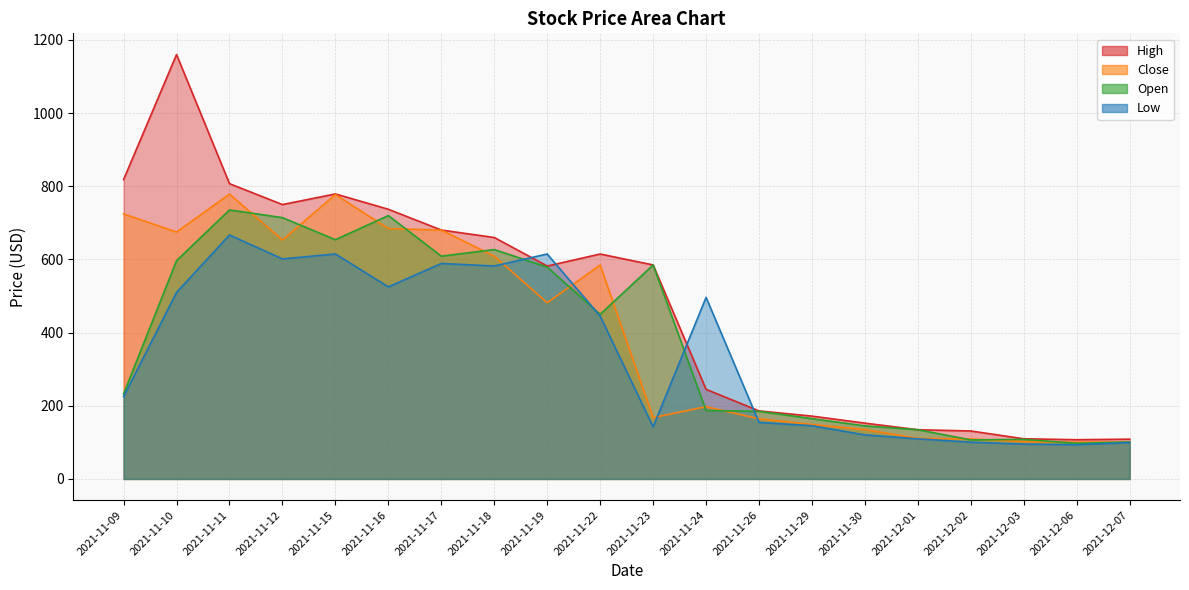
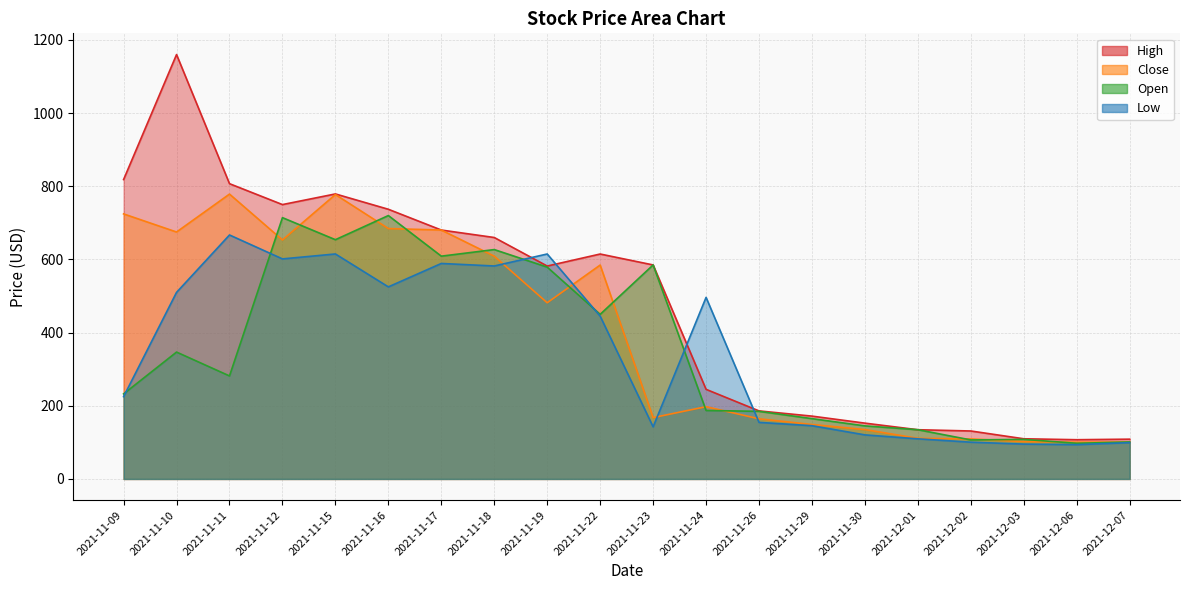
Open, 2021-11-10: 600 -> 350
Open, 2021-11-11: 740 -> 280
